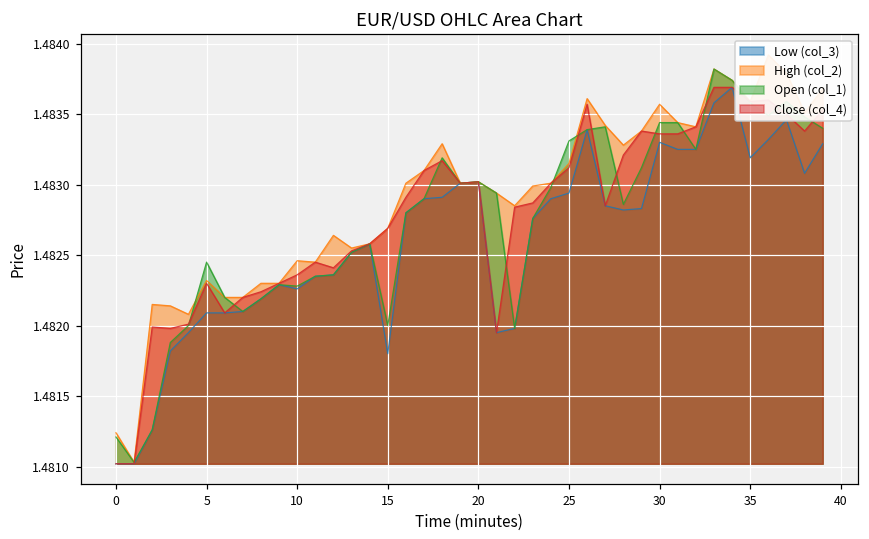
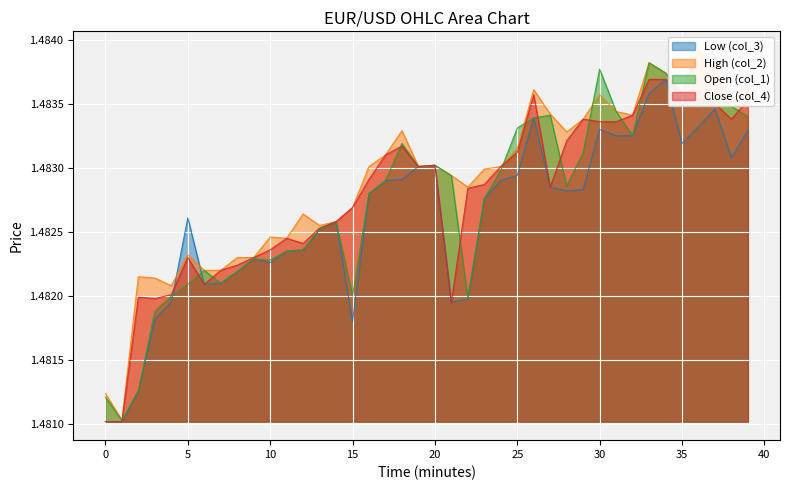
Low (col_3), 5: 1.48209 -> 1.48261
Open (col_1), 5: 1.48245 -> 1.48209
Open (col_1), 30: 1.48344 -> 1.48377
